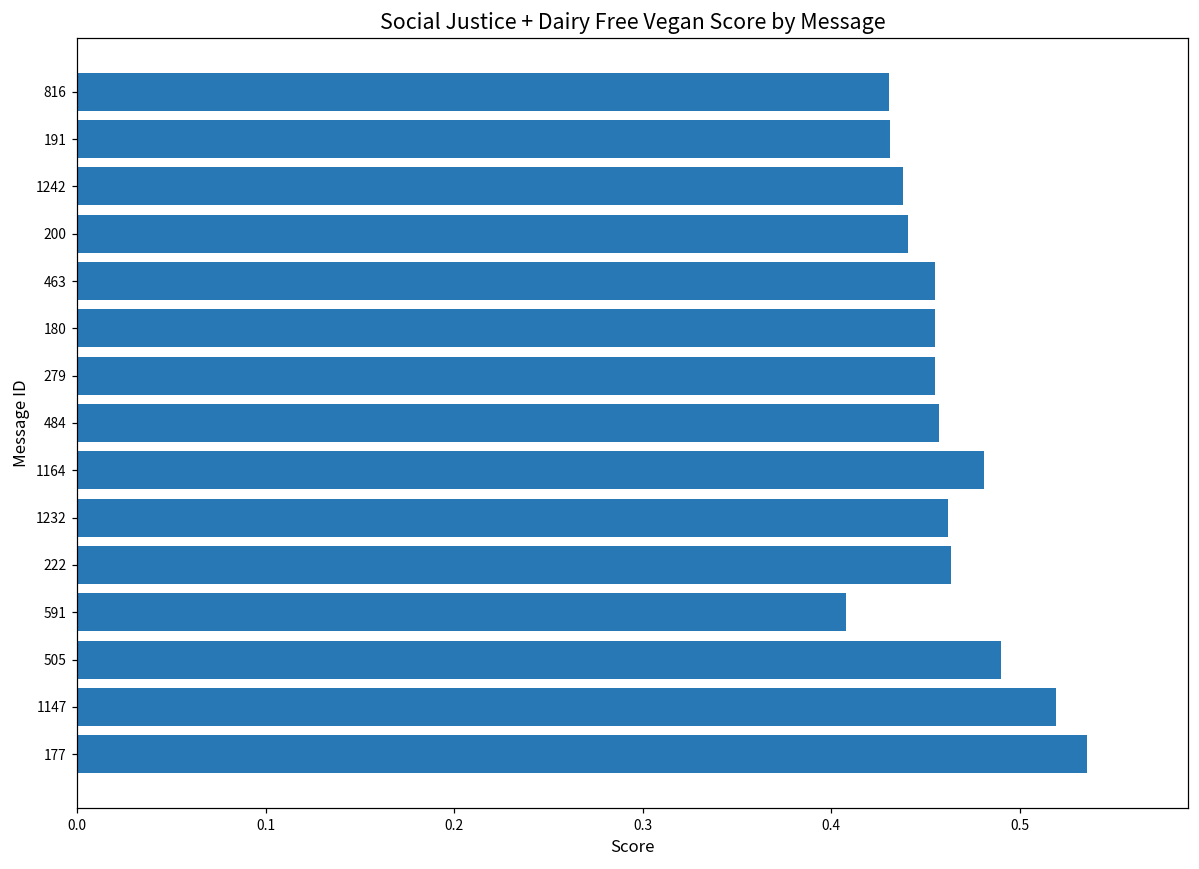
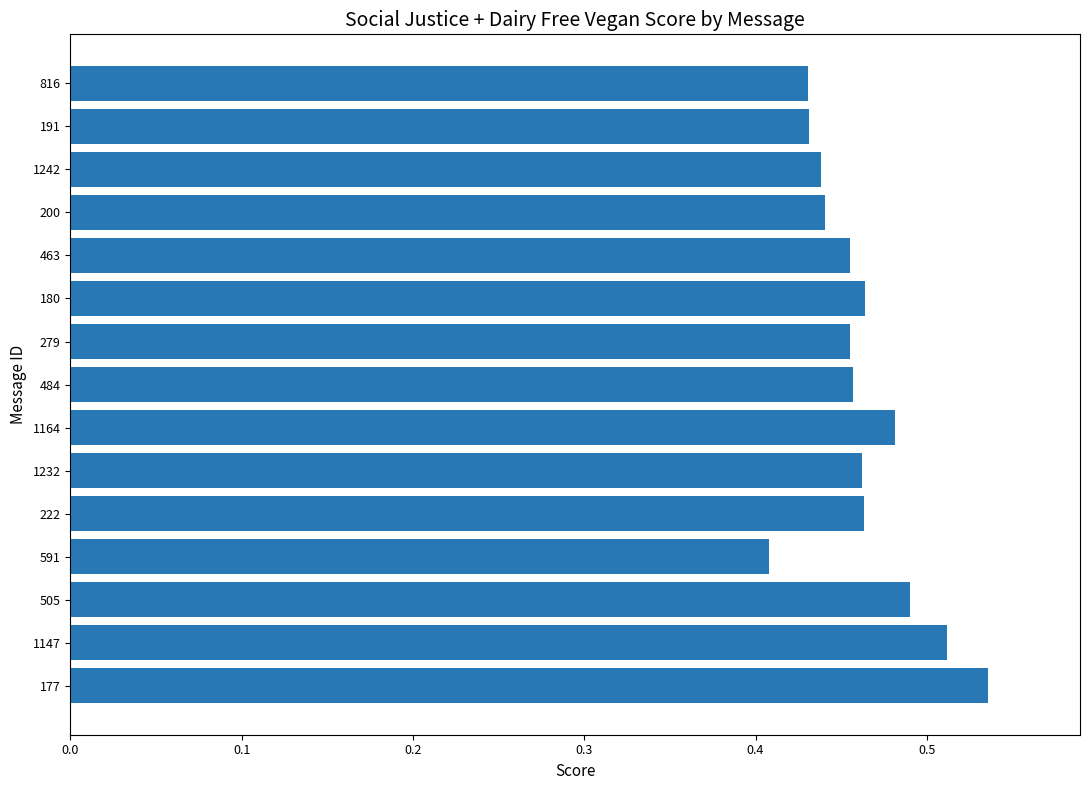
180: 0.455 -> 0.464
1147: 0.519 -> 0.511
